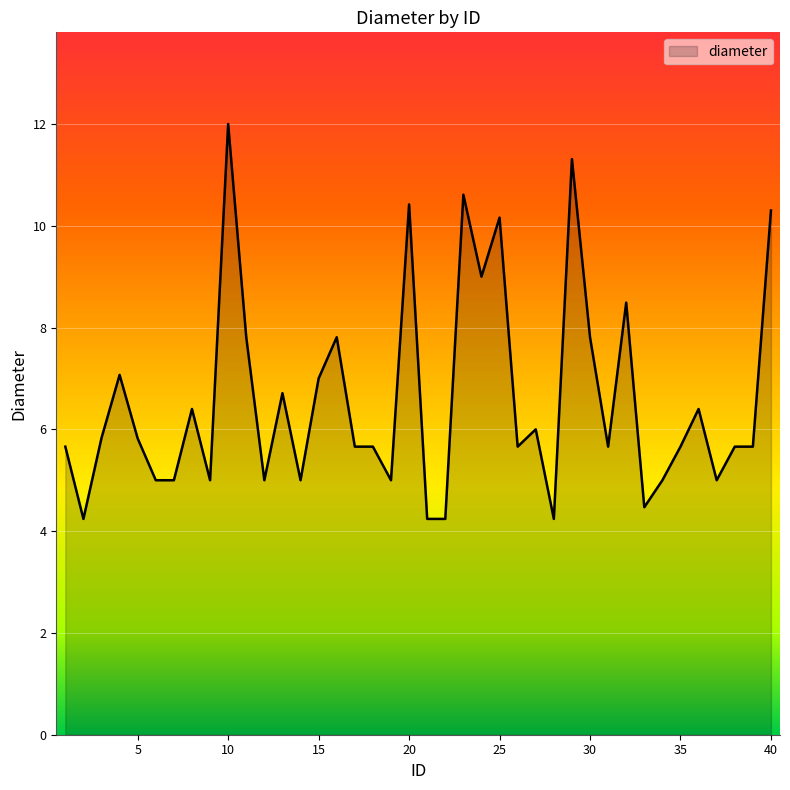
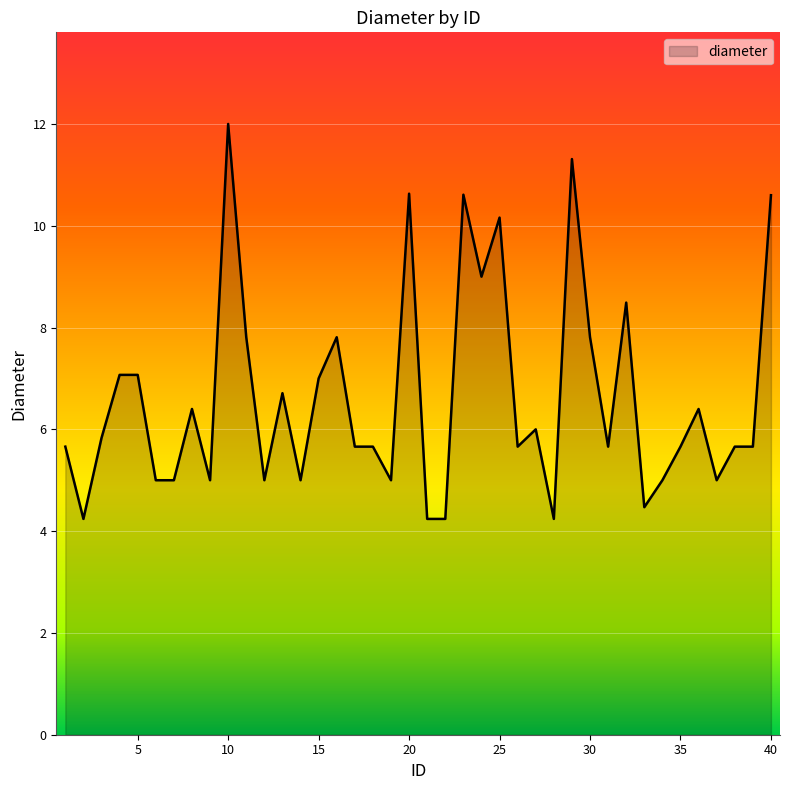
5: 5.8 -> 7.1
20: 10.4 -> 10.6
40: 10.3 -> 10.6
